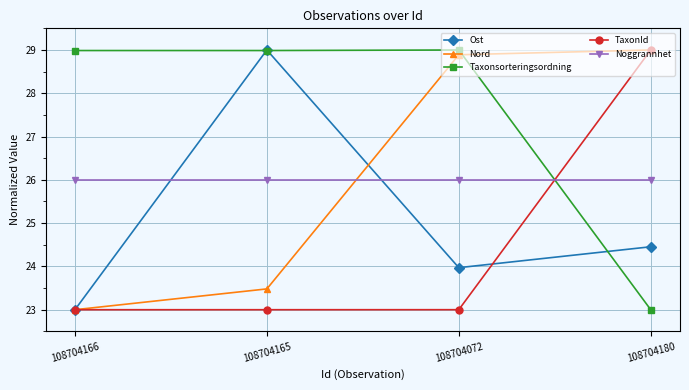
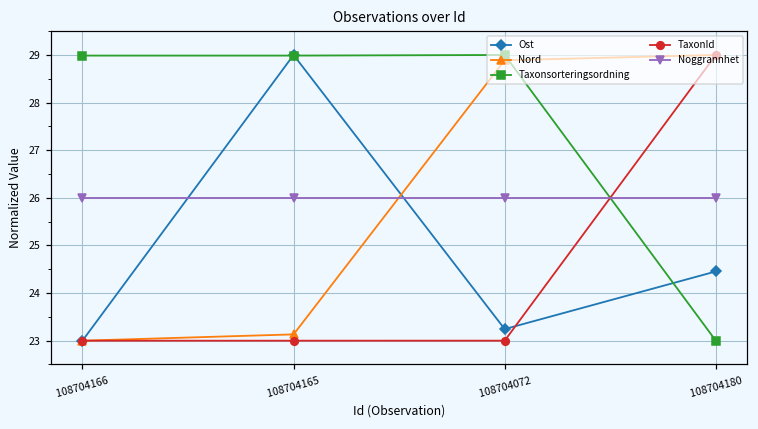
Nord, 108704165: 23.5 -> 23.1
Ost, 108704072: 24.0 -> 23.2
